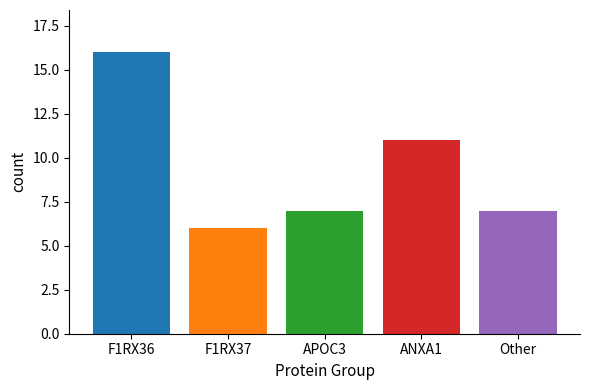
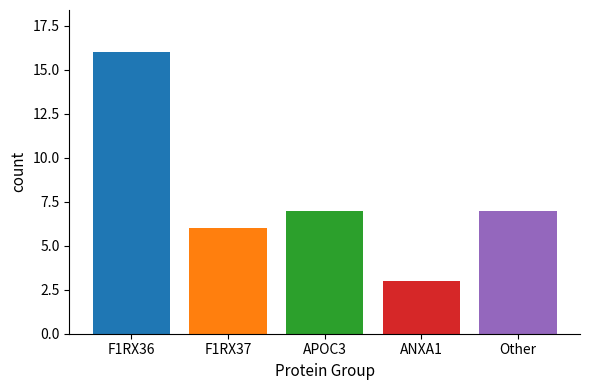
ANXA1: 11 -> 3
